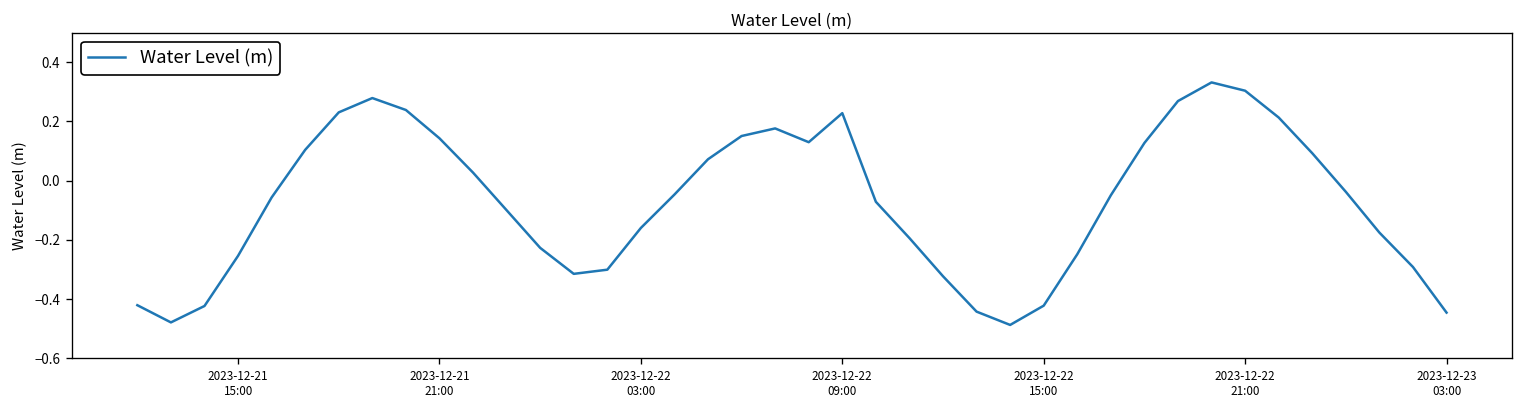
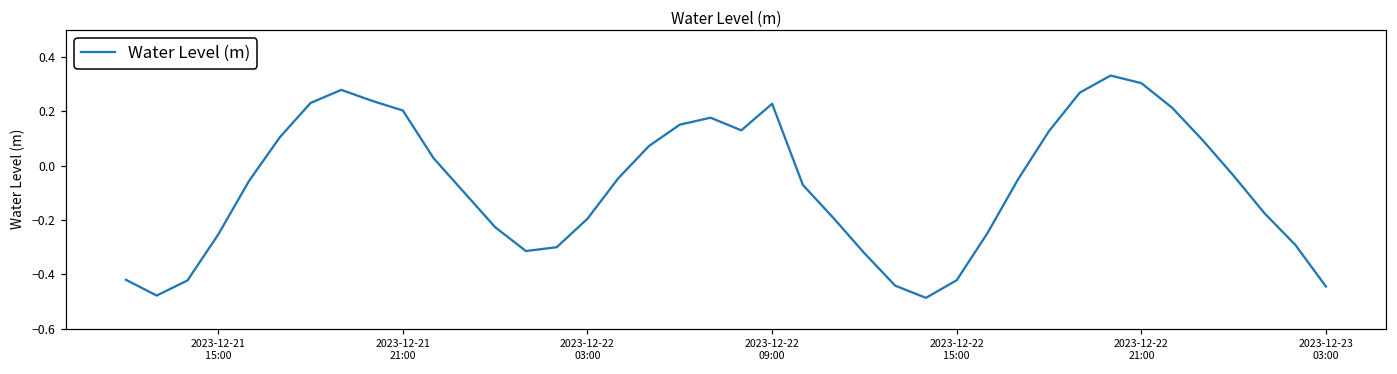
2023-12-21 21:00: 0.14 -> 0.20
2023-12-22 03:00: -0.16 -> -0.20
